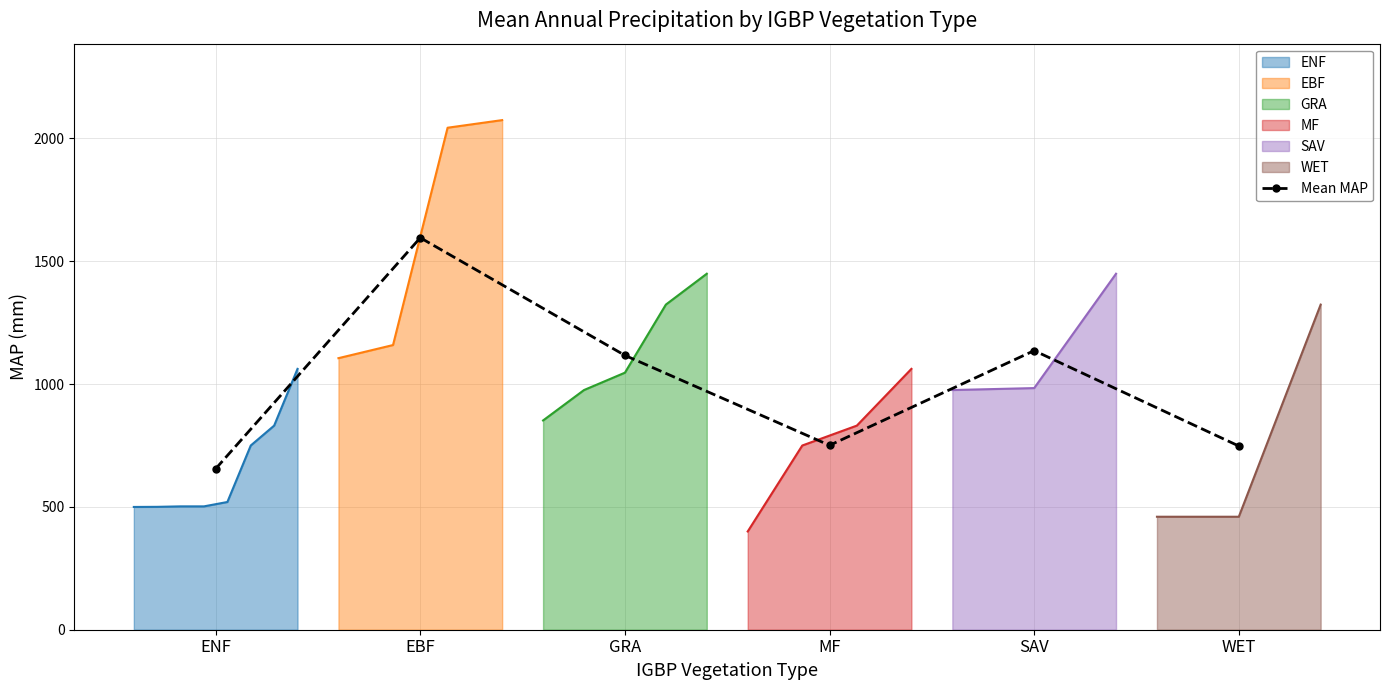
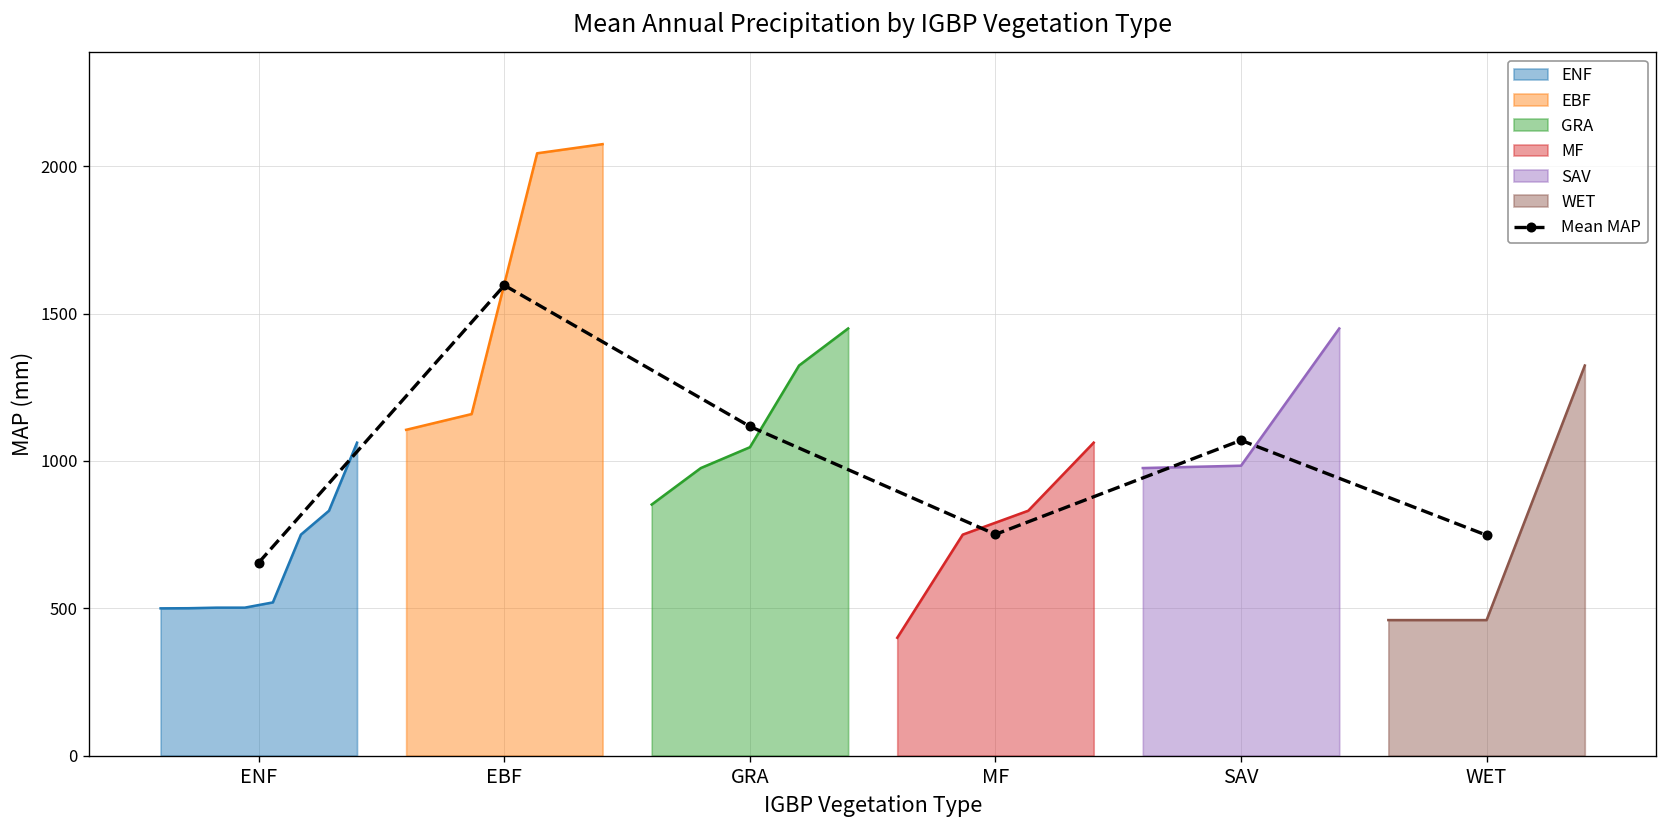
Mean MAP, SAV: 1140 -> 1070
